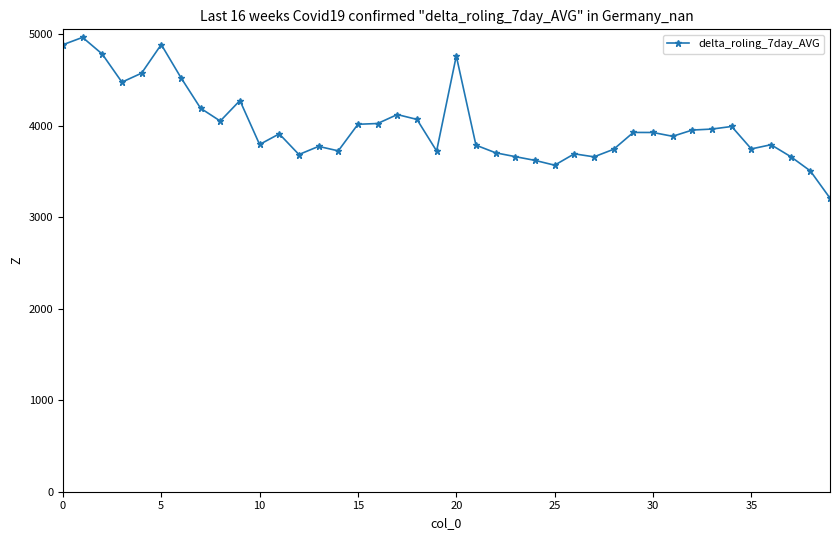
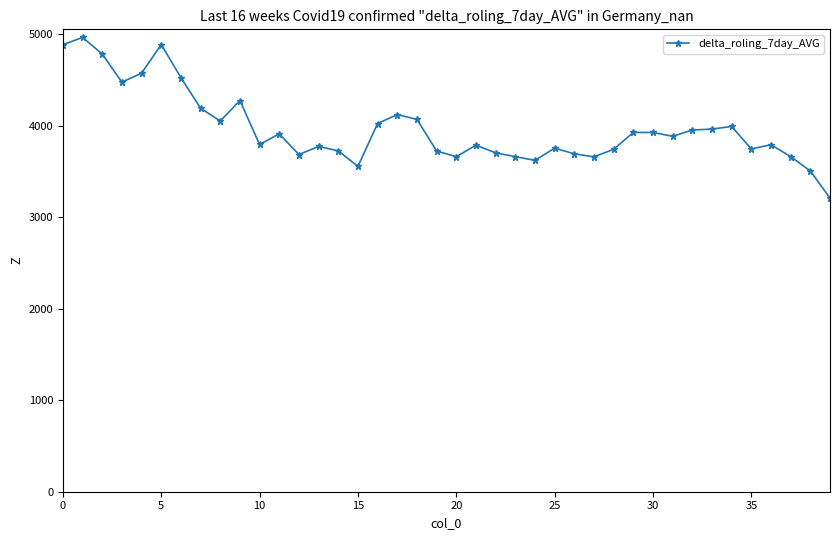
15: 4000 -> 3600
20: 4800 -> 3700
25: 3600 -> 3800
